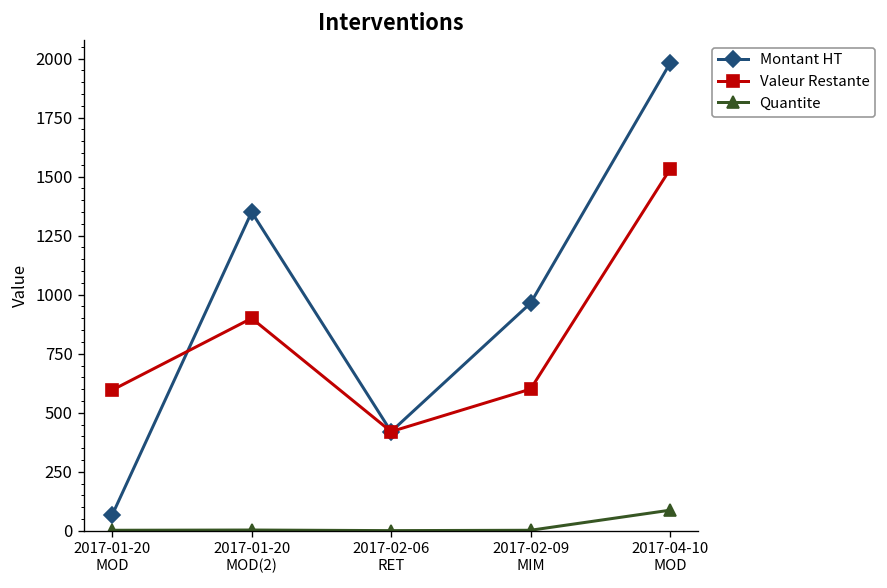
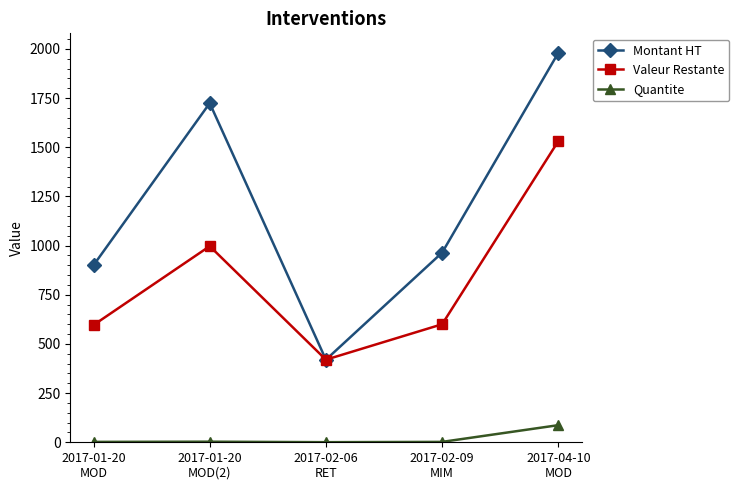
Montant HT, 2017-01-20 MOD: 70 -> 900
Montant HT, 2017-01-20 MOD(2): 1350 -> 1720
Valeur Restante, 2017-01-20 MOD(2): 900 -> 1000
